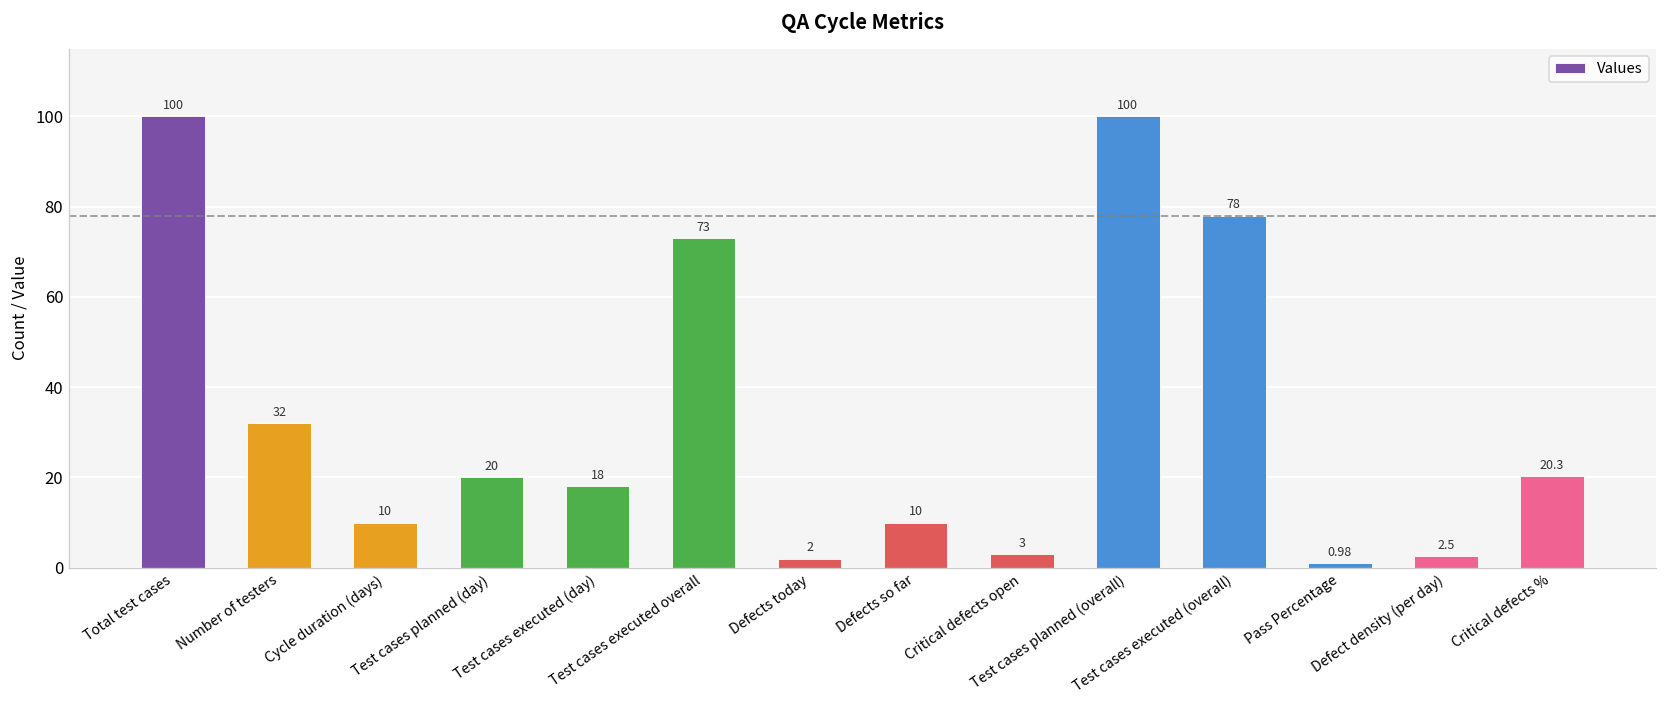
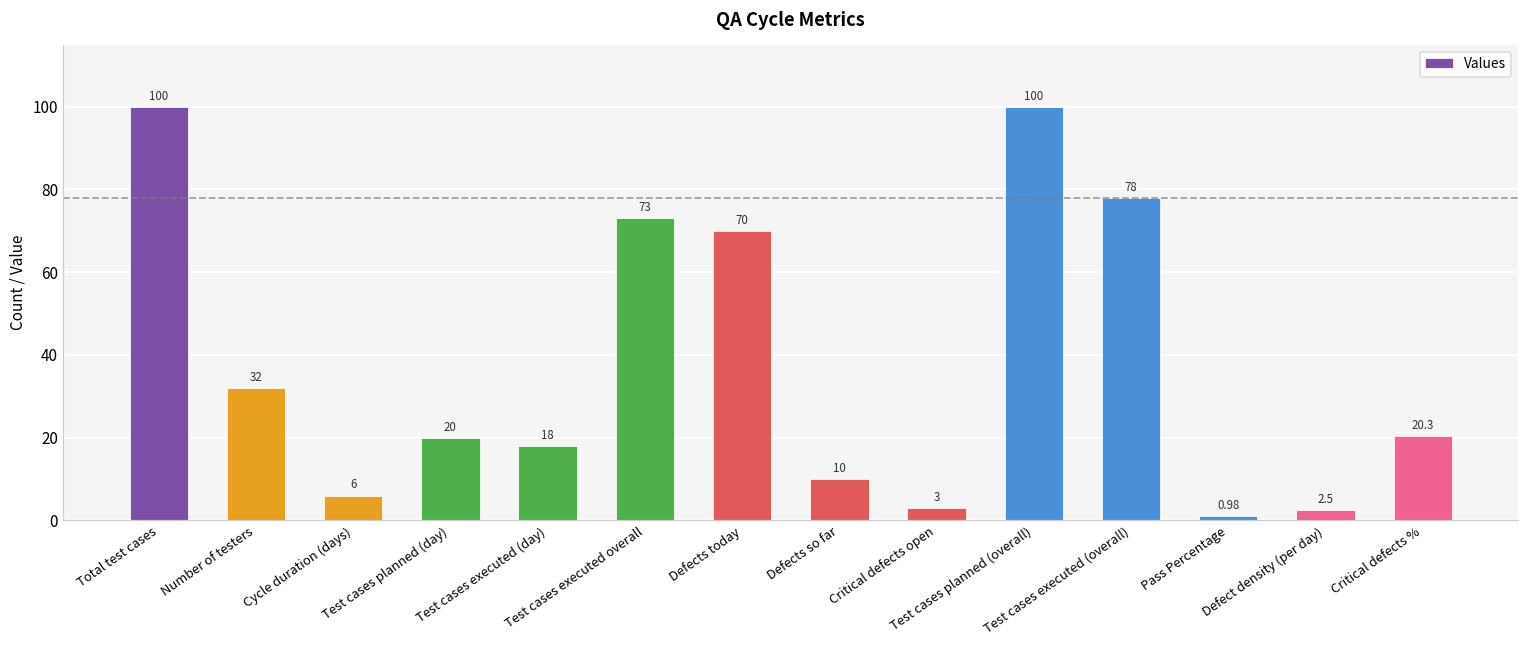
Cycle duration (days): 10 -> 6
Defects today: 2 -> 70
